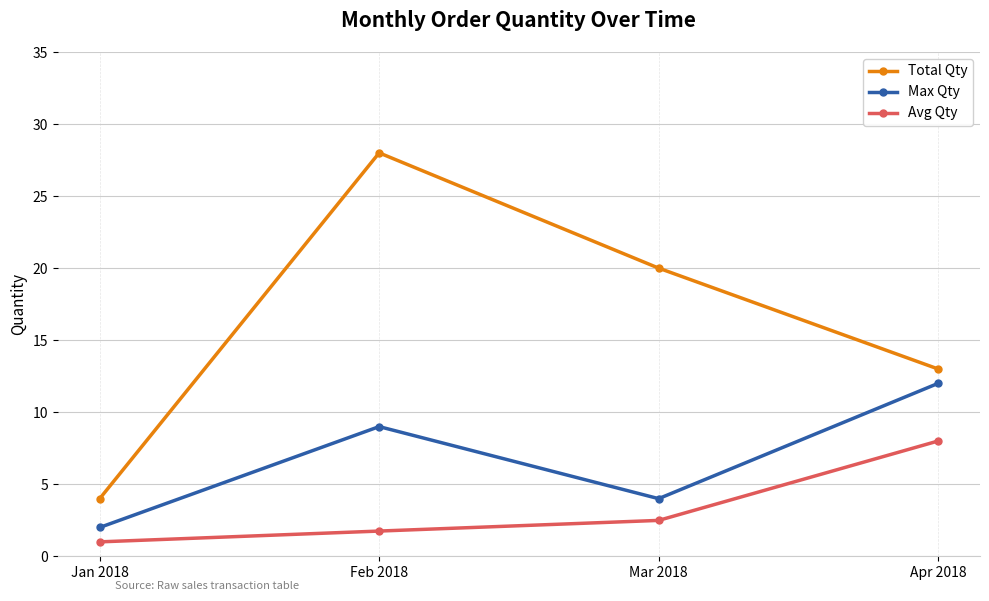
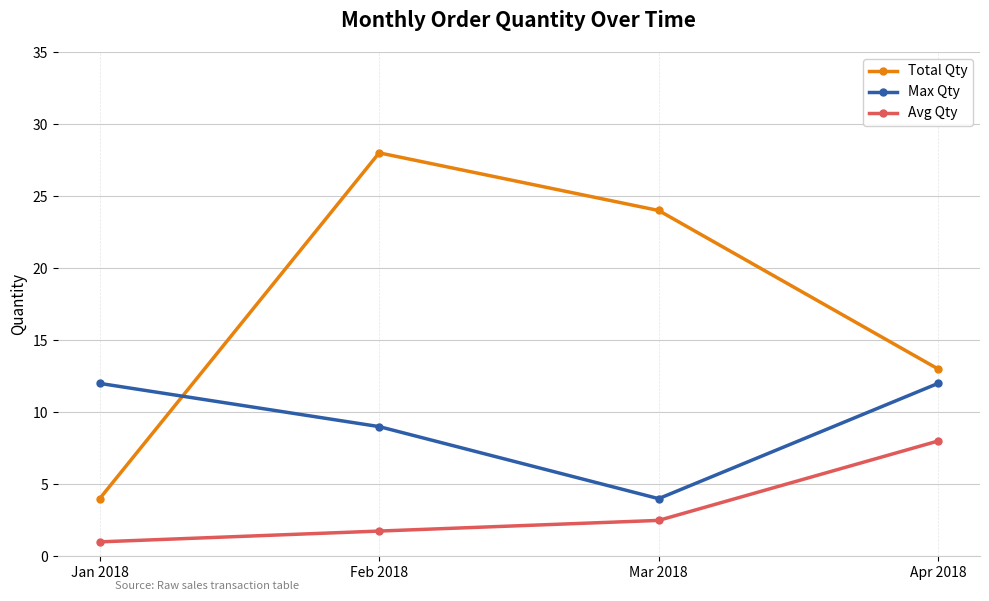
Max Qty, Jan 2018: 2 -> 12
Total Qty, Mar 2018: 20 -> 24
